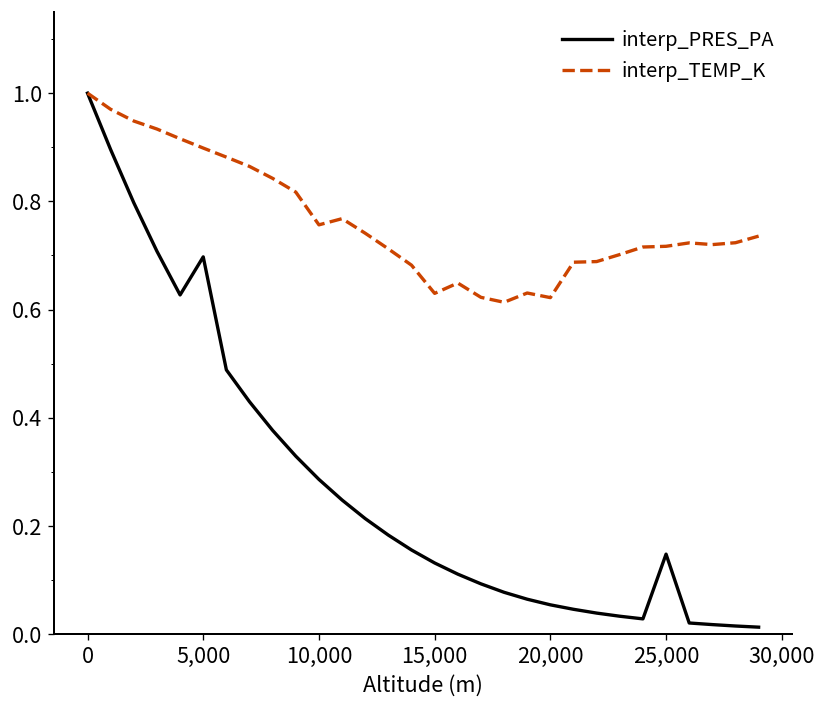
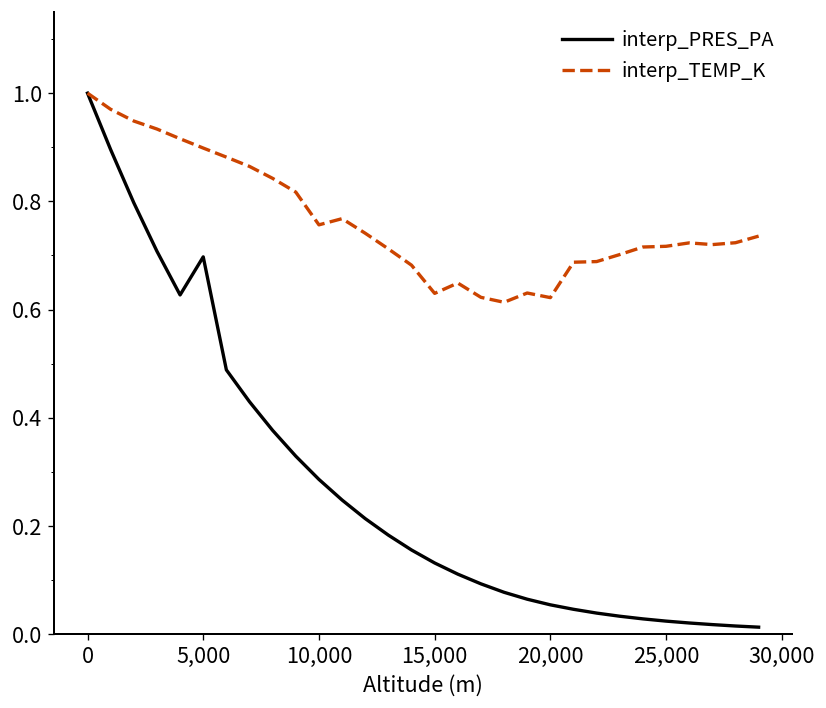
interp_PRES_PA, 25,000: 0.15 -> 0.02
